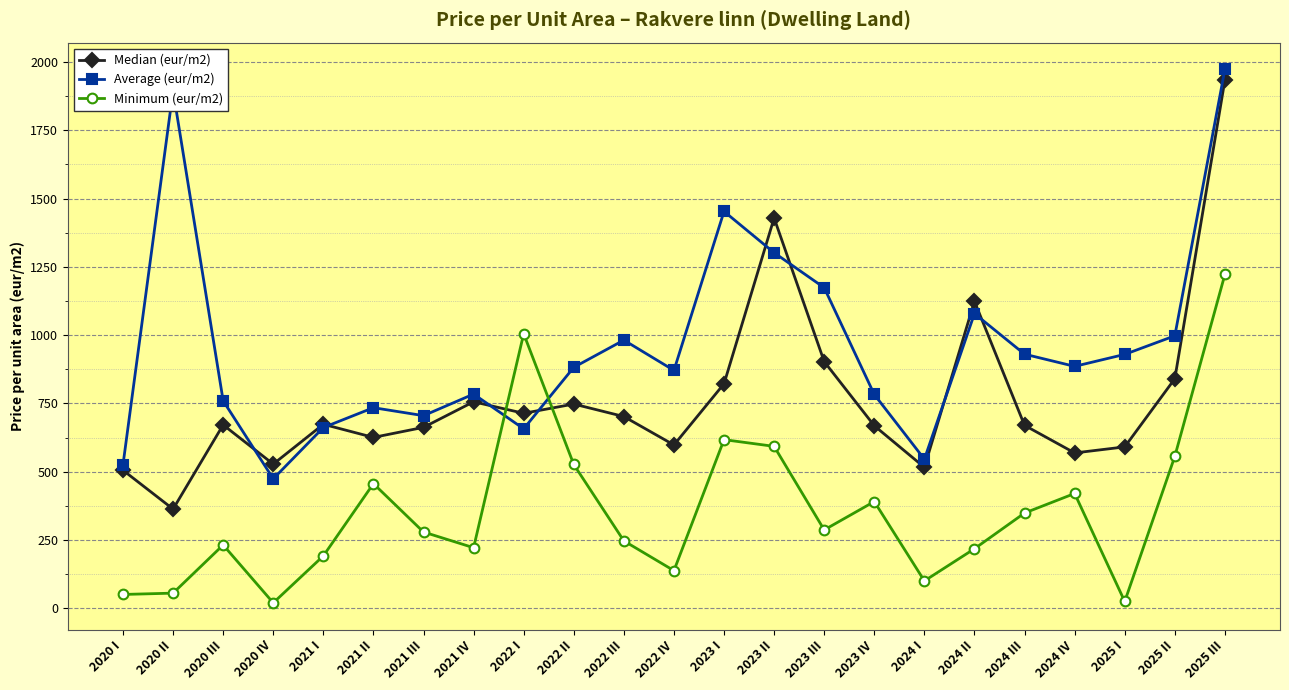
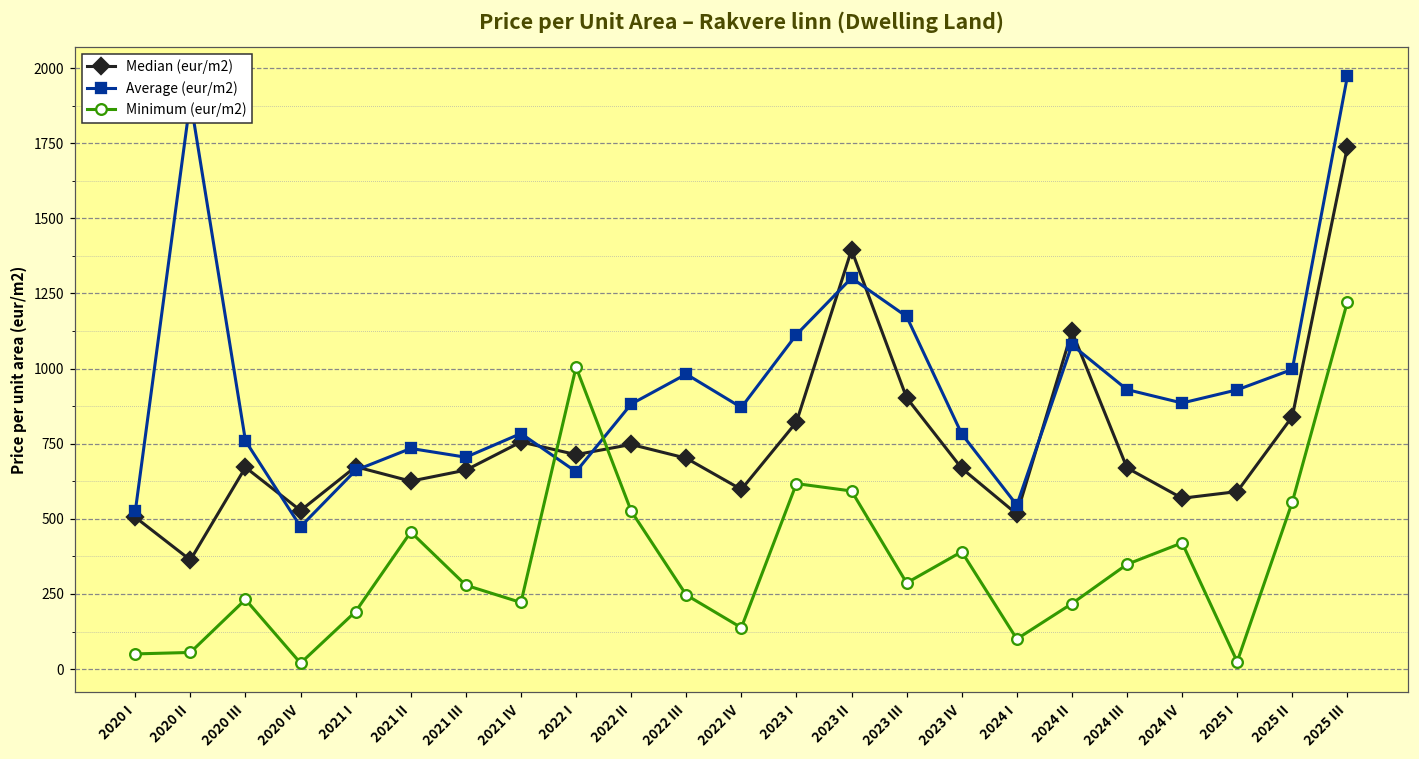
Average (eur/m2), 2023 I: 1450 -> 1110
Median (eur/m2), 2023 II: 1430 -> 1390
Median (eur/m2), 2025 III: 1930 -> 1740
